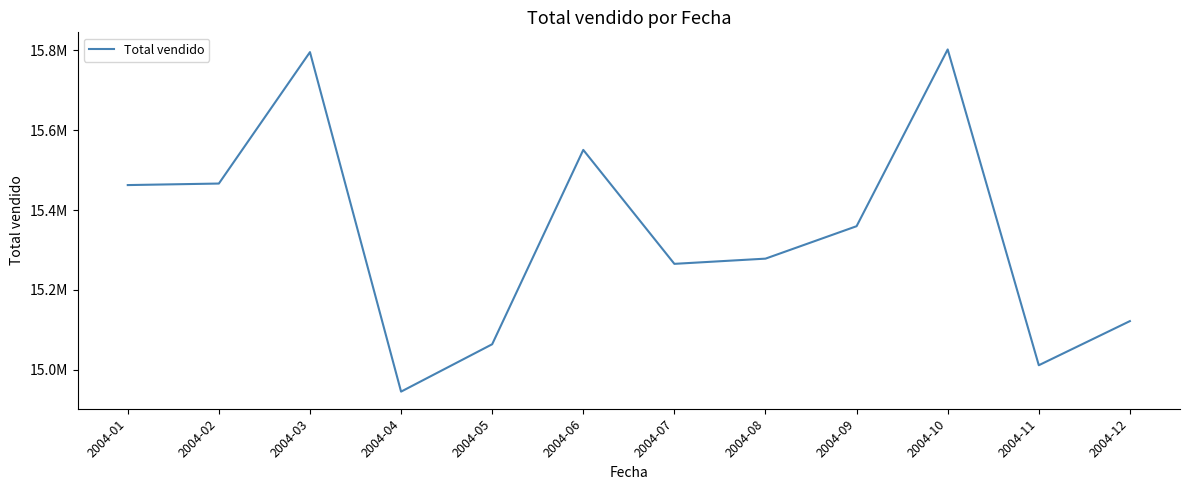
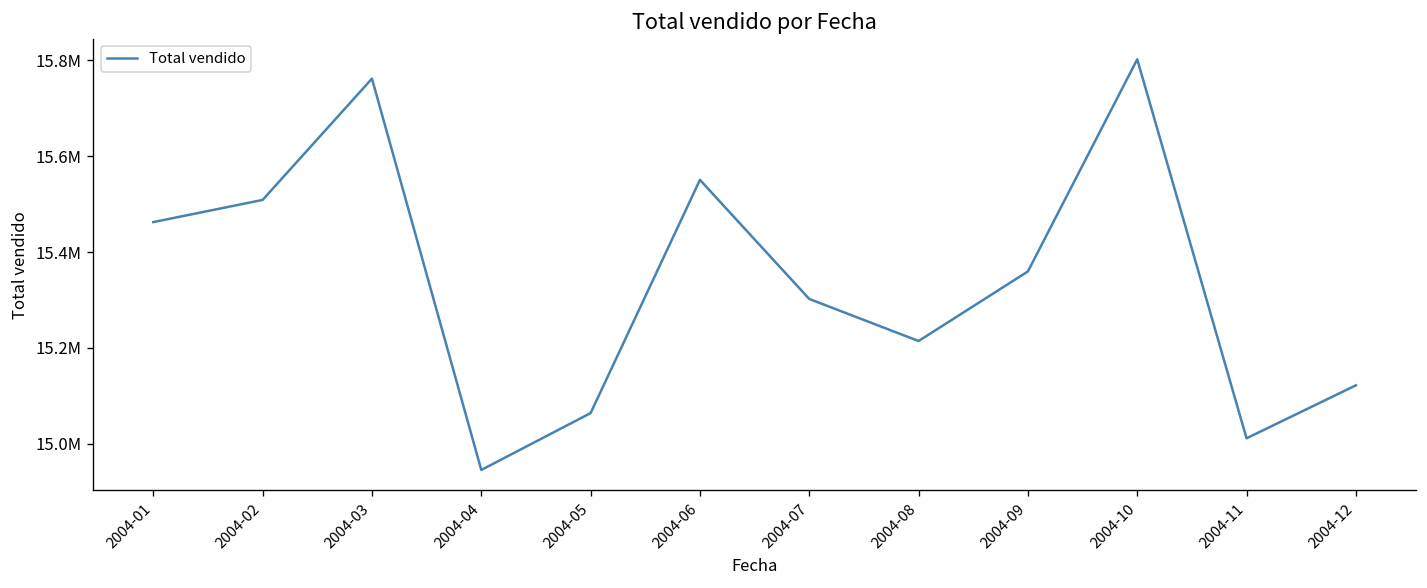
2004-02: 15470000 -> 15510000
2004-03: 15800000 -> 15760000
2004-07: 15270000 -> 15300000
2004-08: 15280000 -> 15210000
